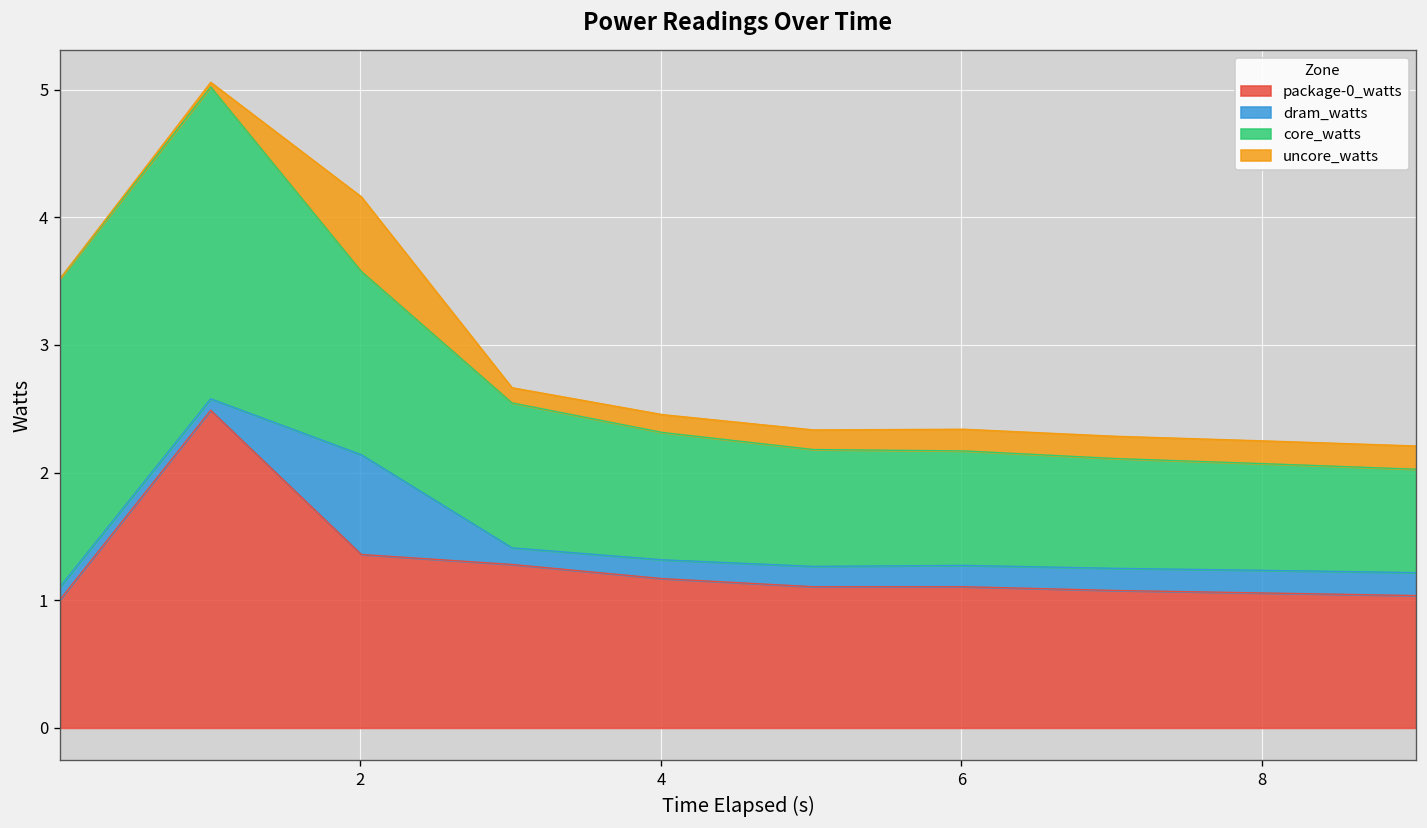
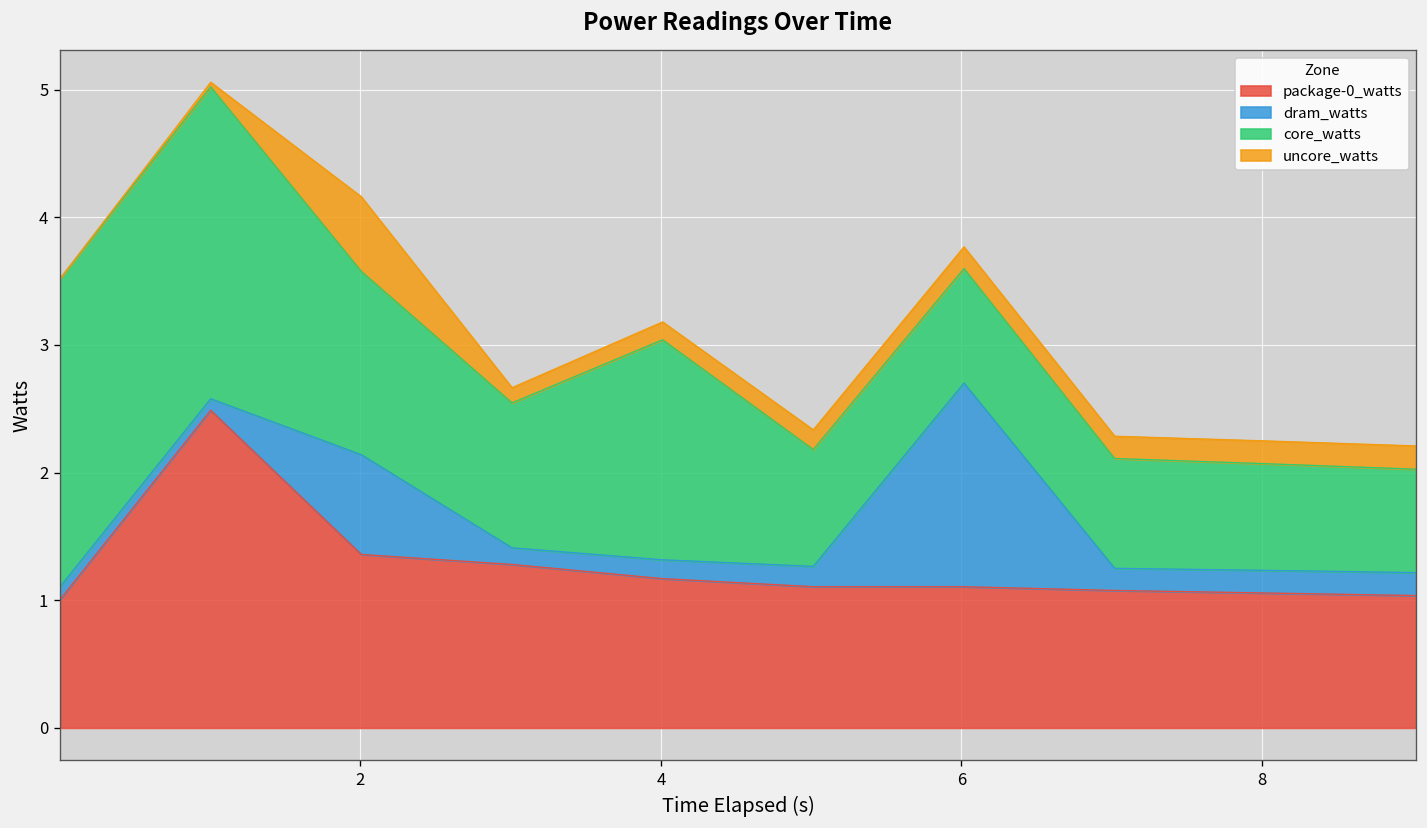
core_watts, 4: 1.00 -> 1.72
dram_watts, 6: 0.17 -> 1.59
